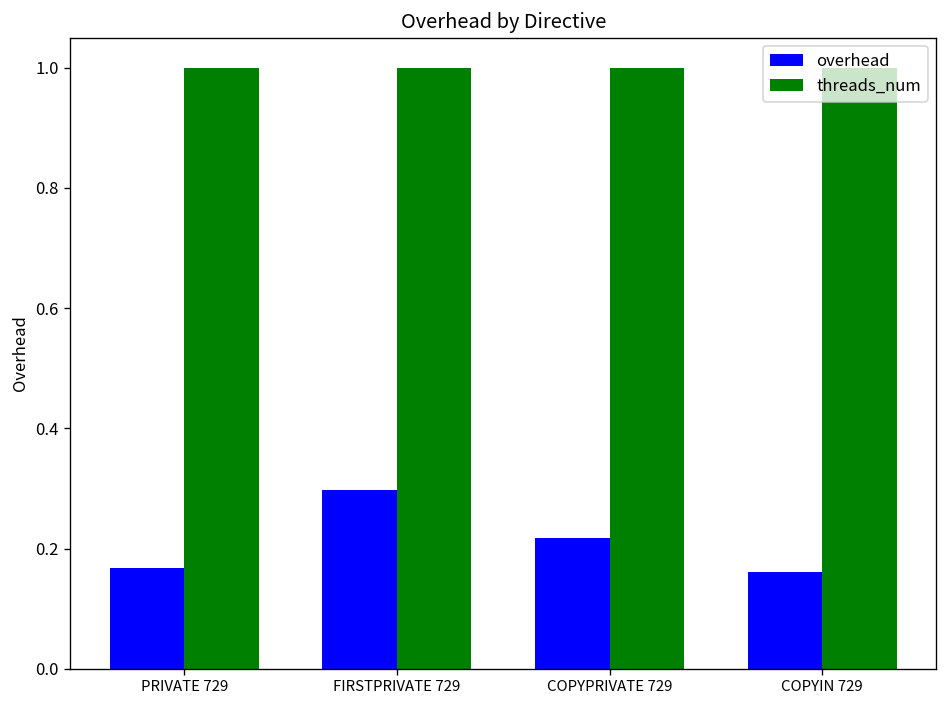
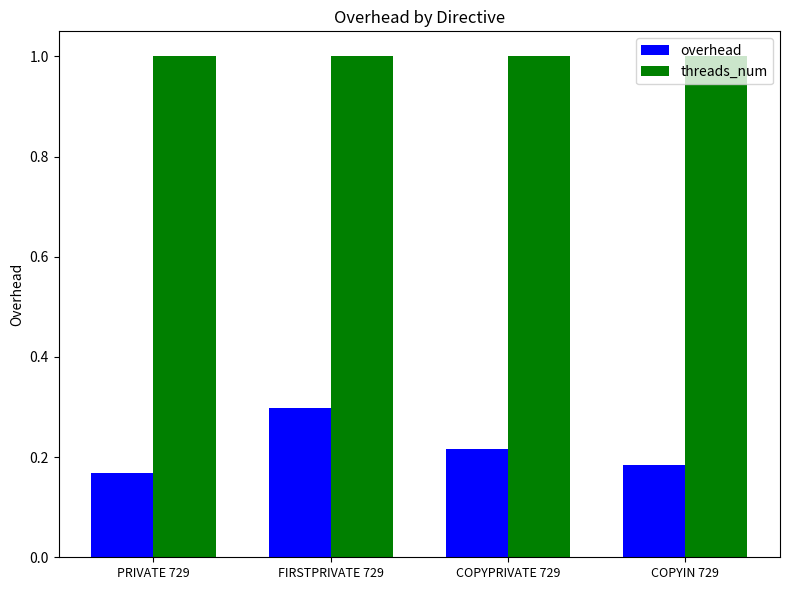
overhead, COPYIN 729: 0.16 -> 0.18
